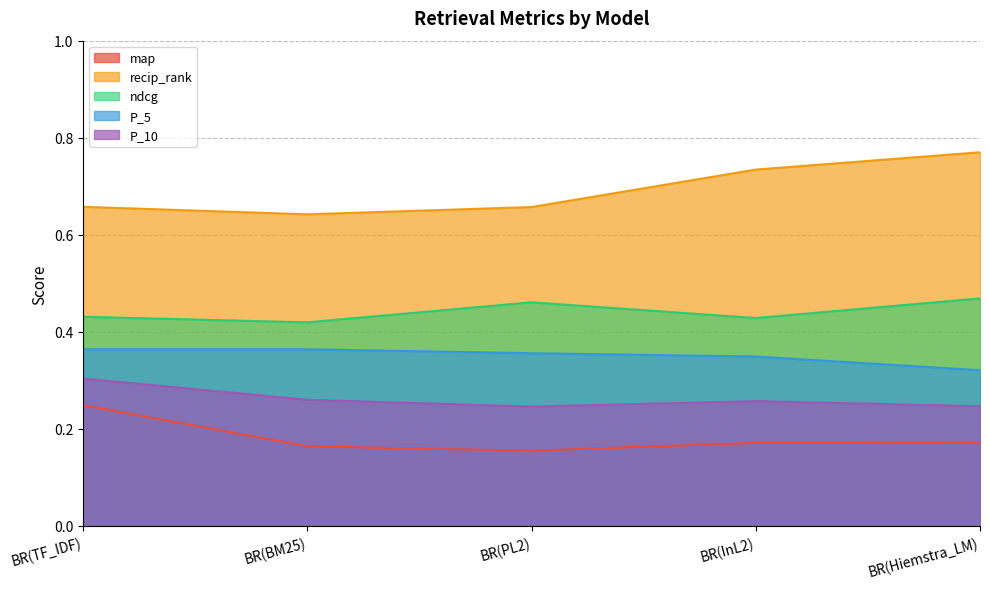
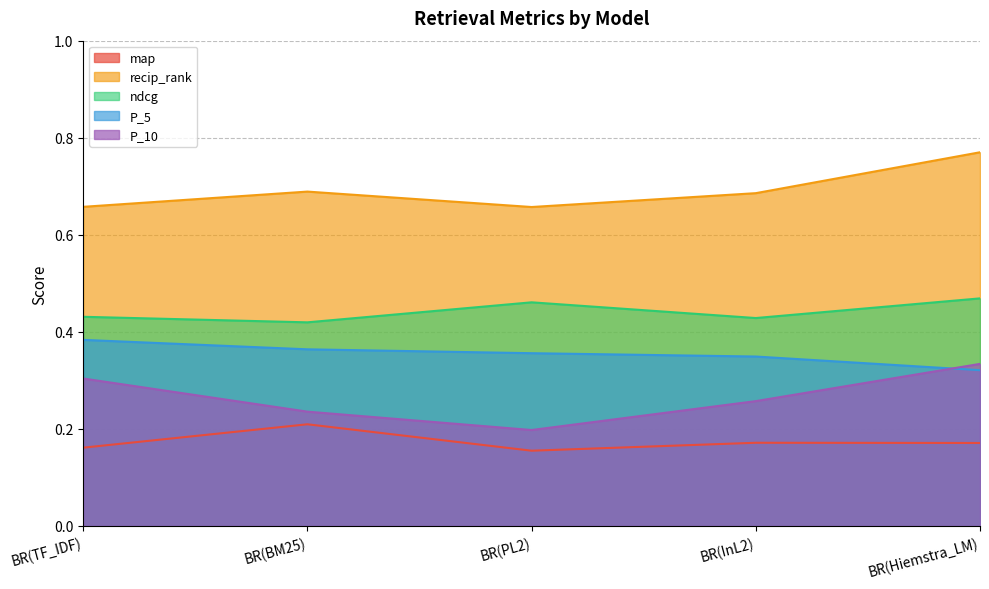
map, BR(TF_IDF): 0.25 -> 0.16
P_5, BR(TF_IDF): 0.36 -> 0.38
map, BR(BM25): 0.16 -> 0.21
recip_rank, BR(BM25): 0.64 -> 0.69
P_10, BR(BM25): 0.26 -> 0.24
P_10, BR(PL2): 0.25 -> 0.20
recip_rank, BR(InL2): 0.73 -> 0.69
P_10, BR(Hiemstra_LM): 0.25 -> 0.33
